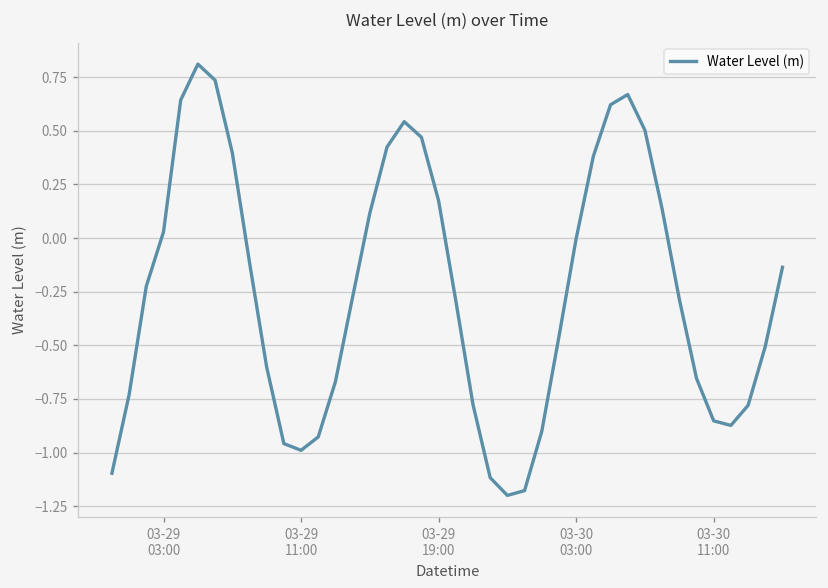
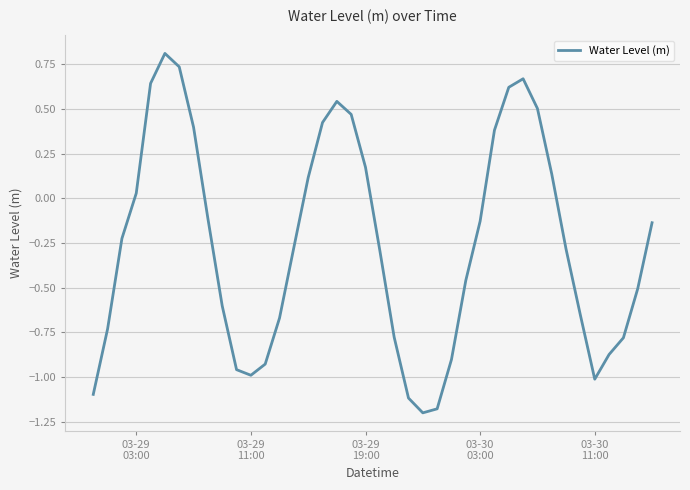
03-30 03:00: 0.00 -> -0.13
03-30 11:00: -0.85 -> -1.01
